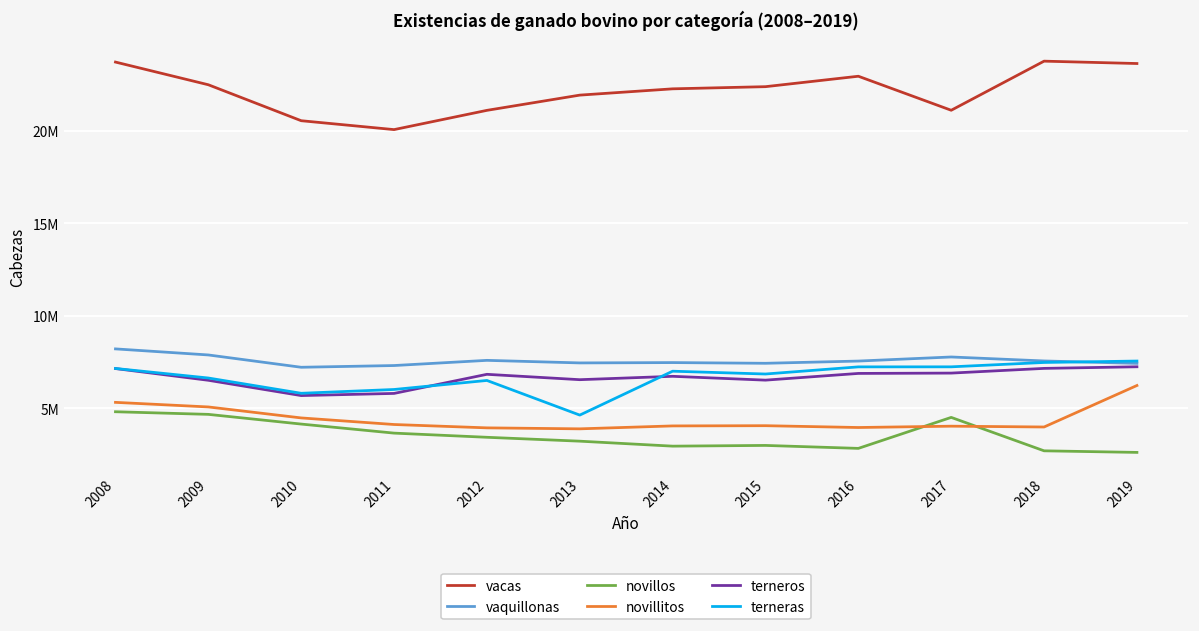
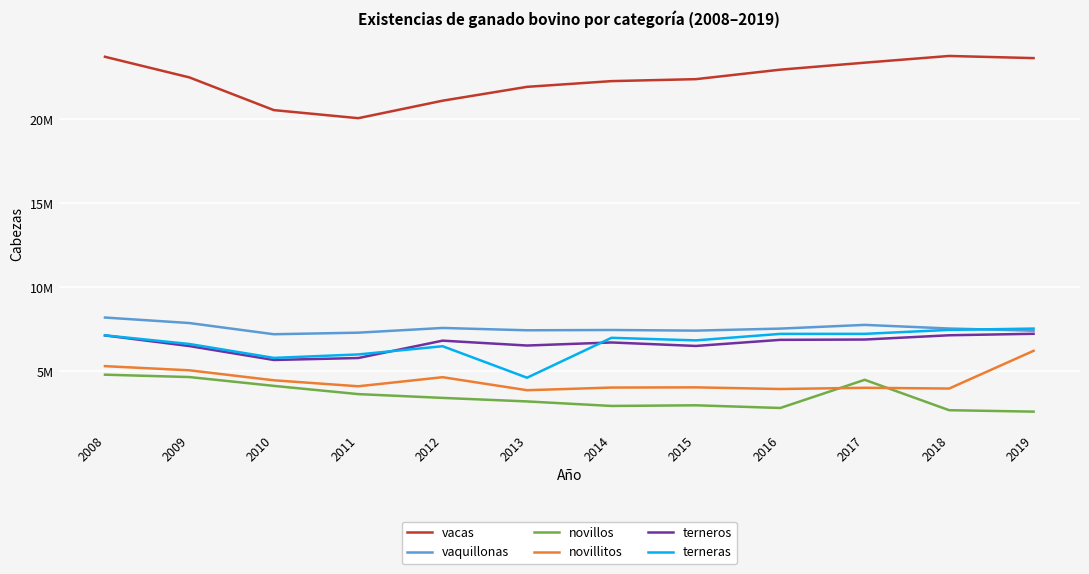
novillitos, 2012: 3900000 -> 4700000
vacas, 2017: 21100000 -> 23400000
